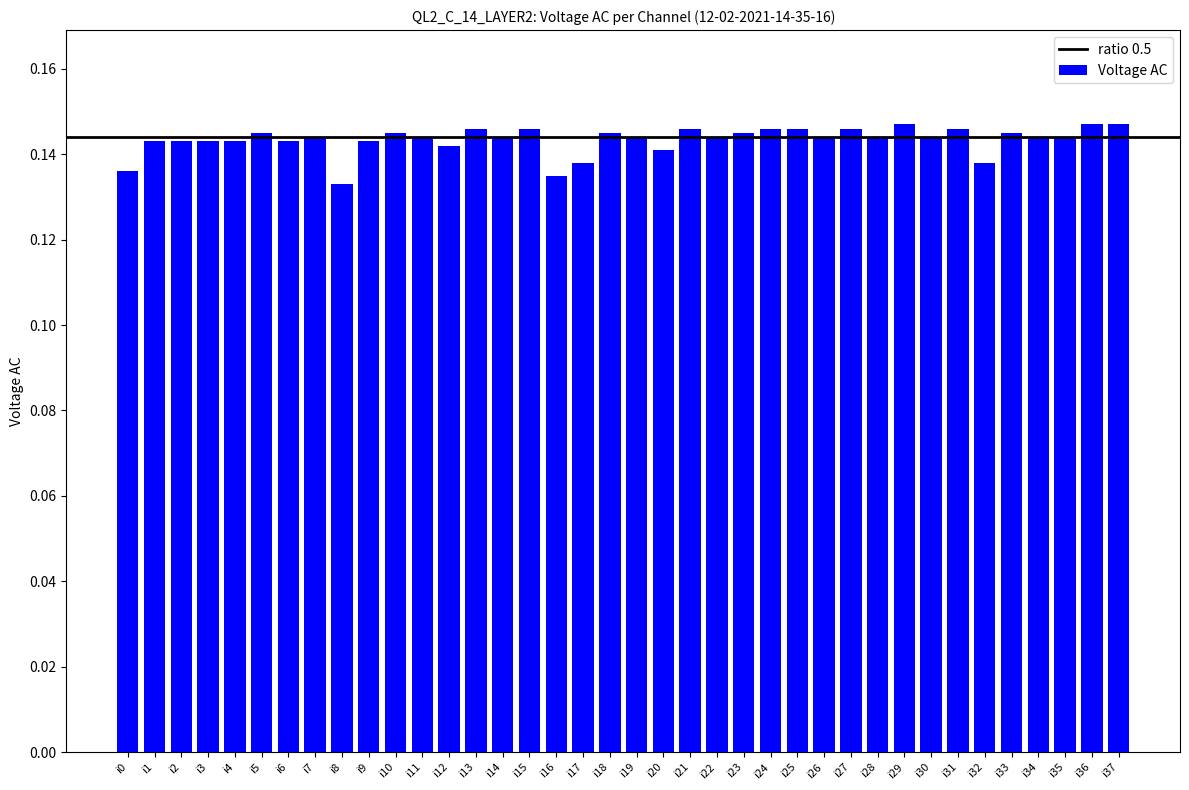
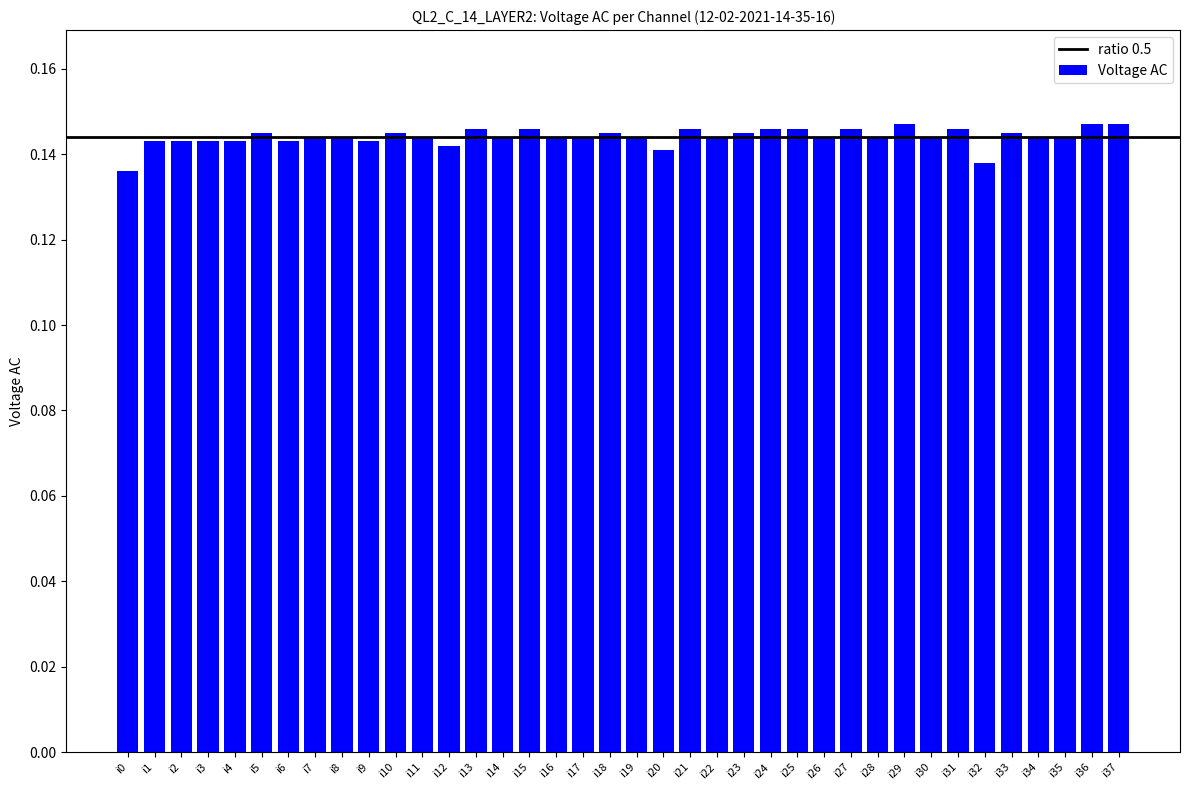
i8: 0.133 -> 0.144
i16: 0.135 -> 0.144
i17: 0.138 -> 0.144
